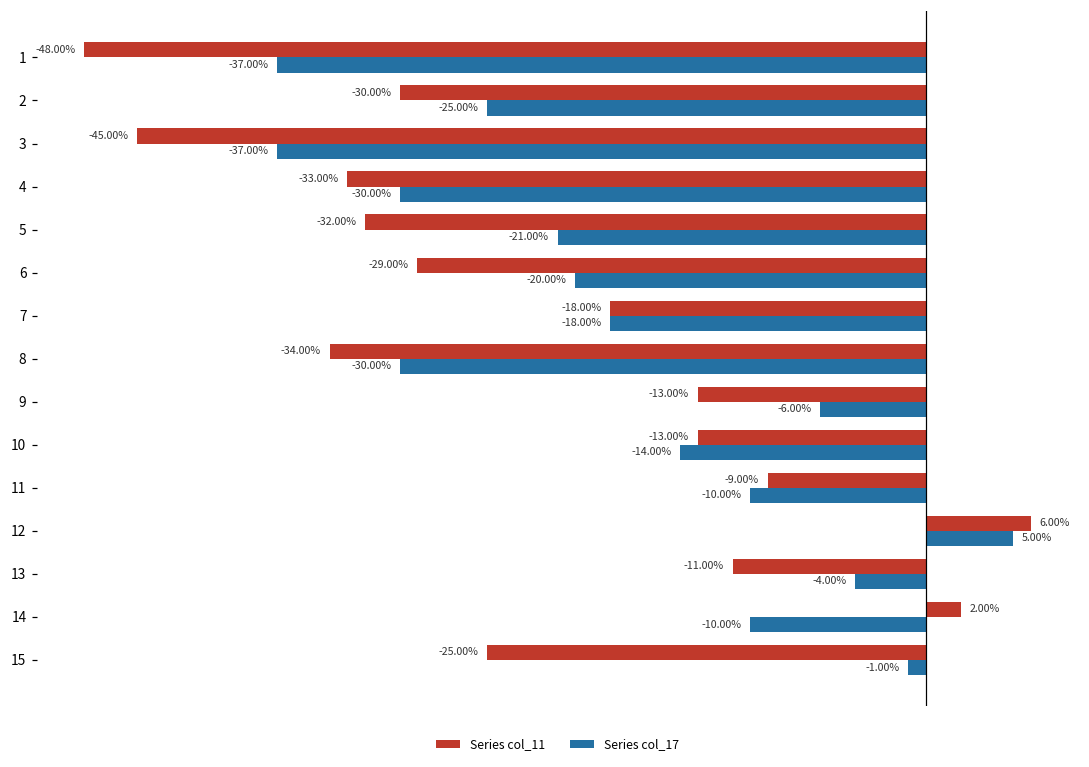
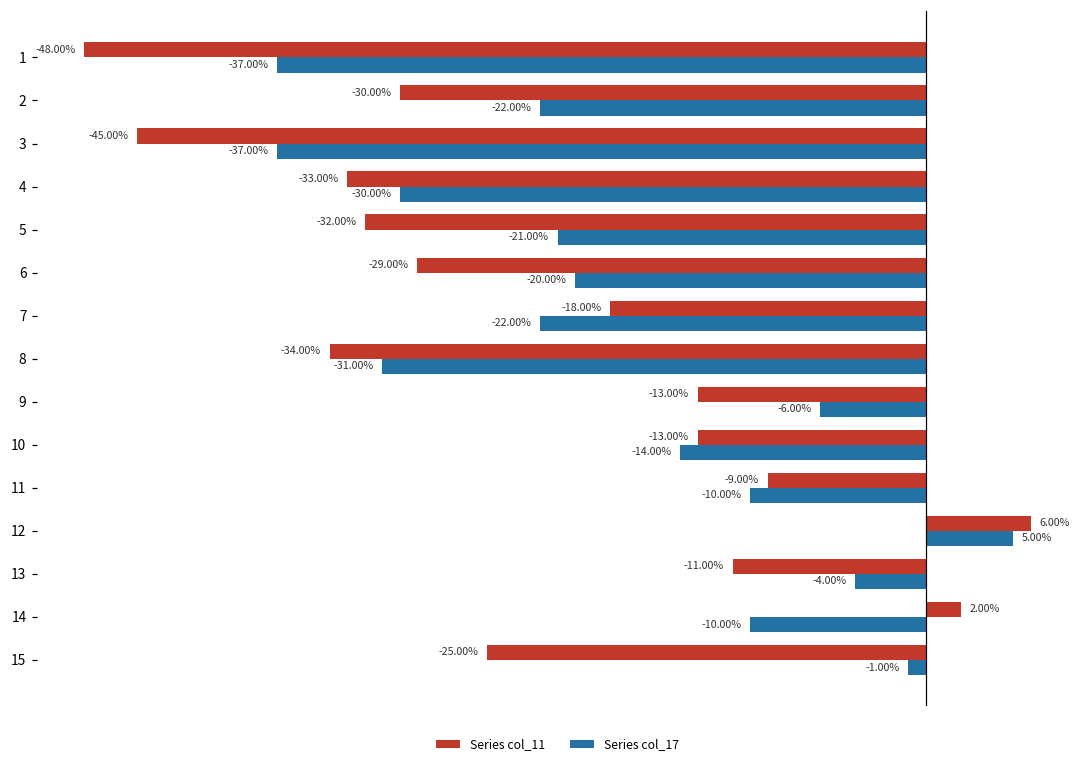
Series col_17, 2: -25.00% -> -22.00%
Series col_17, 7: -18.00% -> -22.00%
Series col_17, 8: -30.00% -> -31.00%
